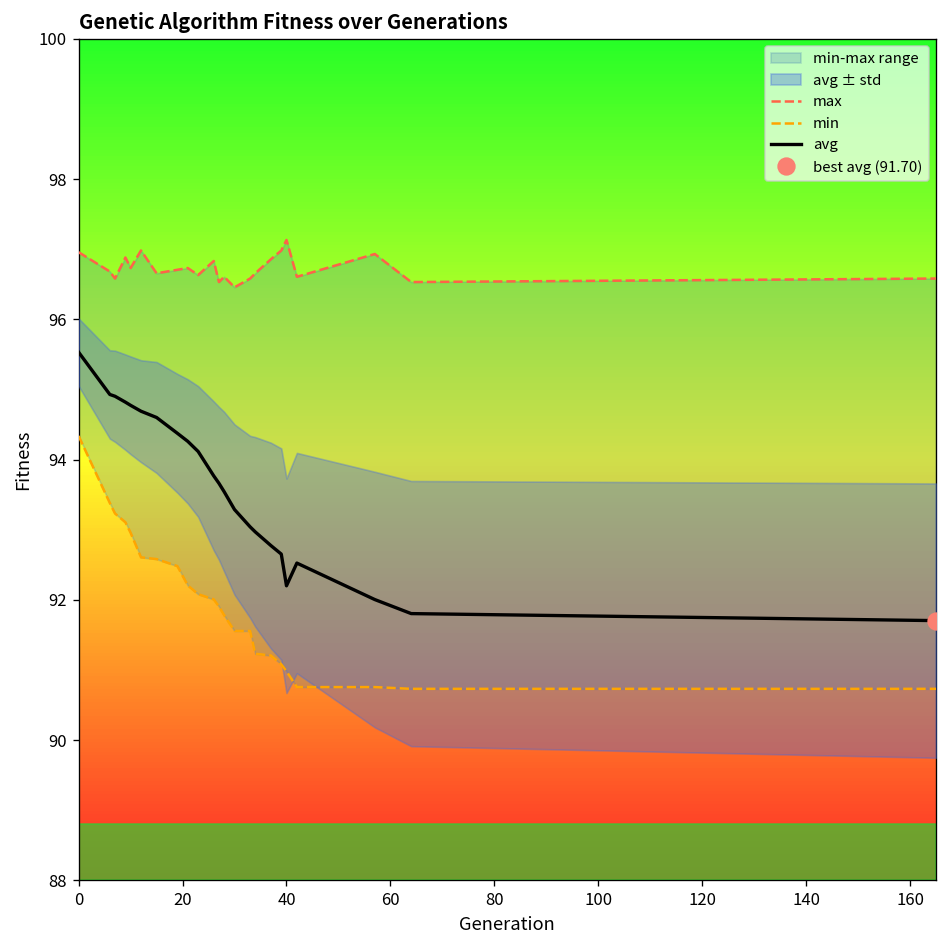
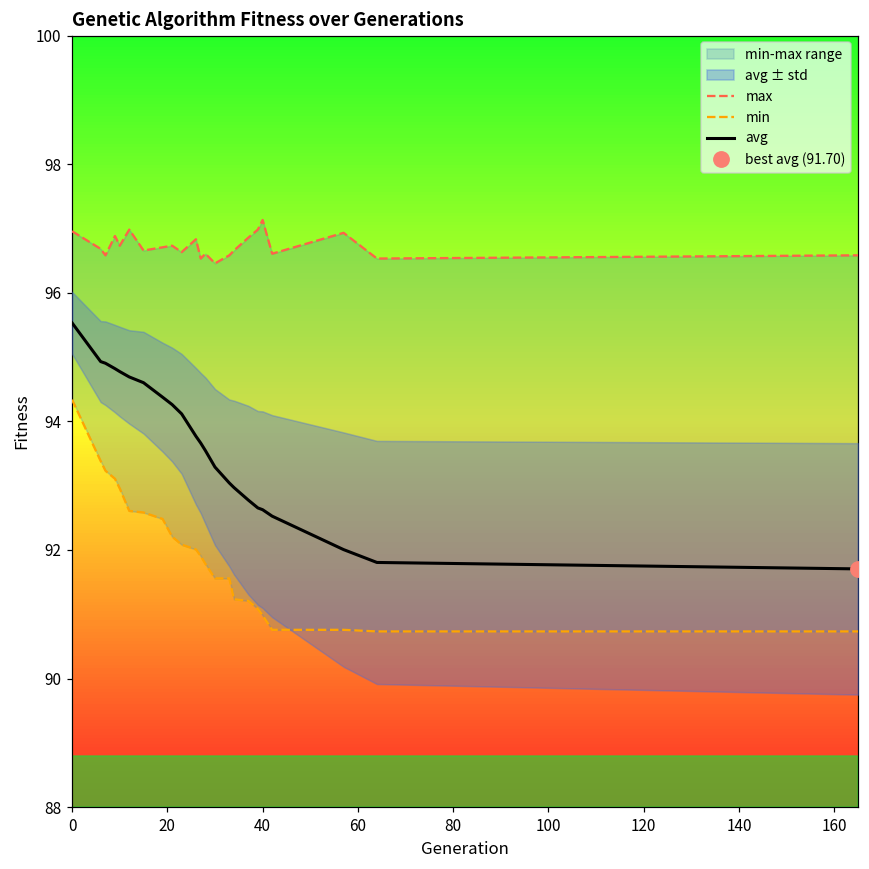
avg, 40: 92.2 -> 92.6
